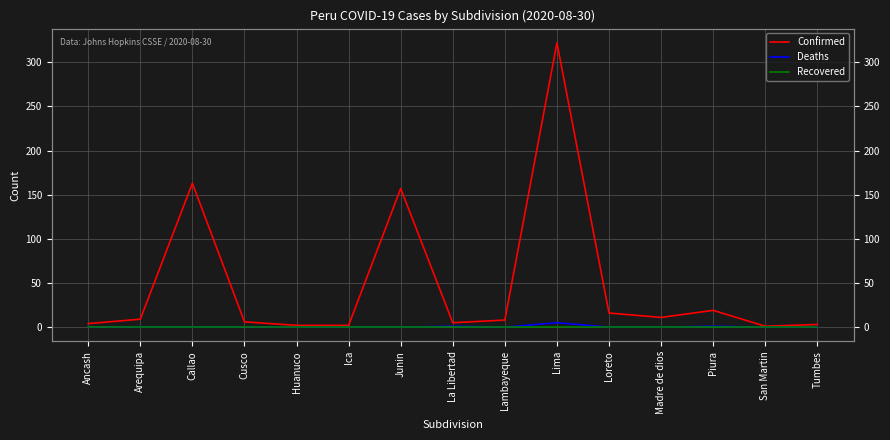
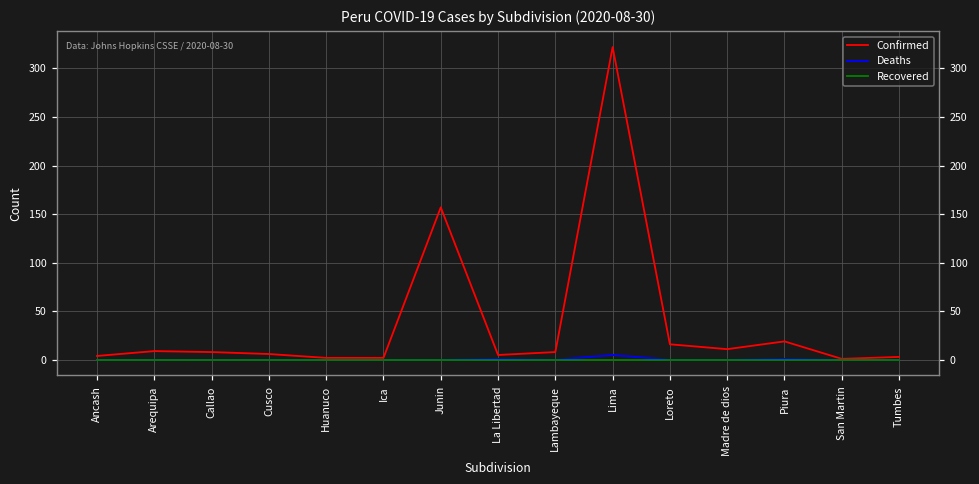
Confirmed, Callao: 160 -> 10
